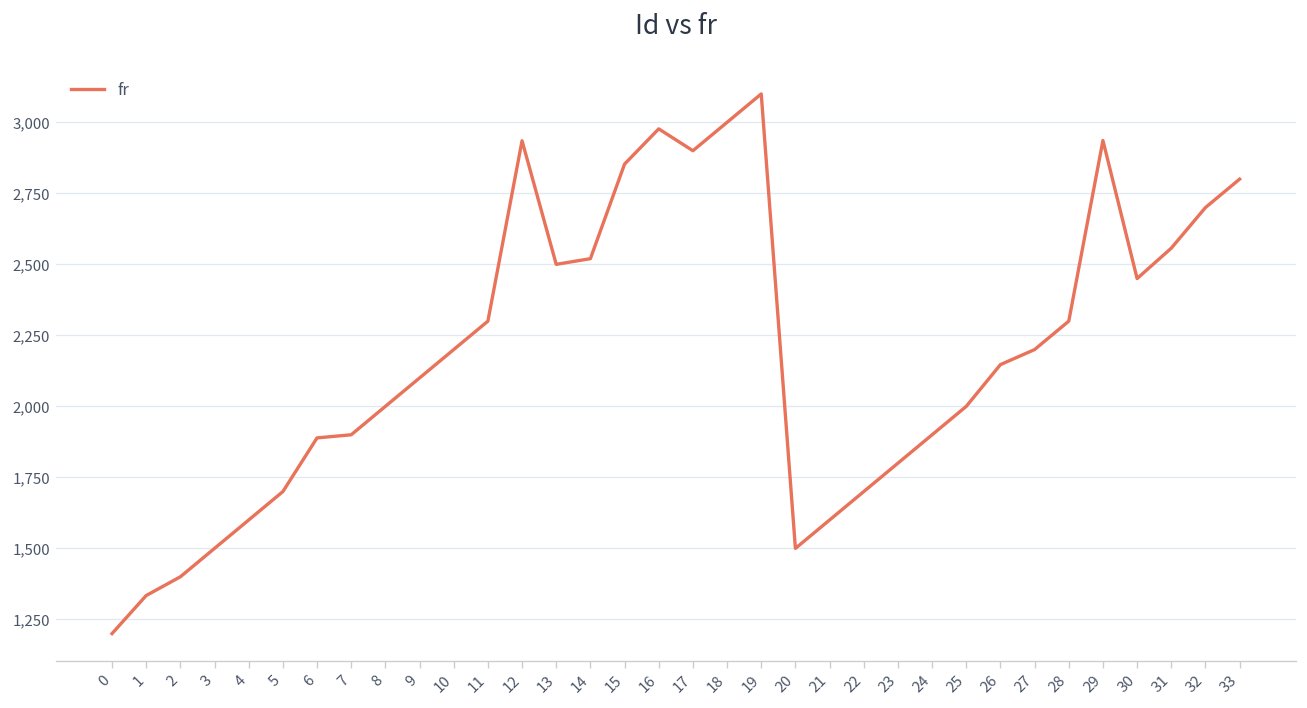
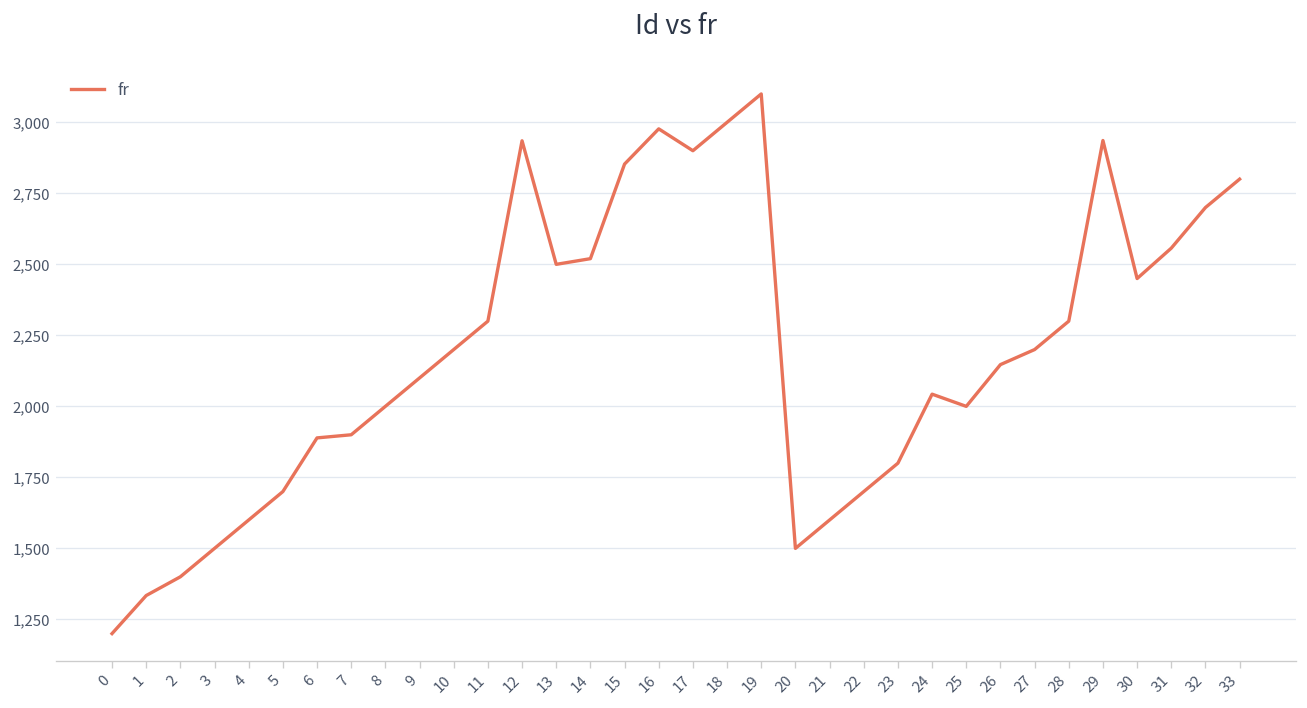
24: 1,900 -> 2,040
